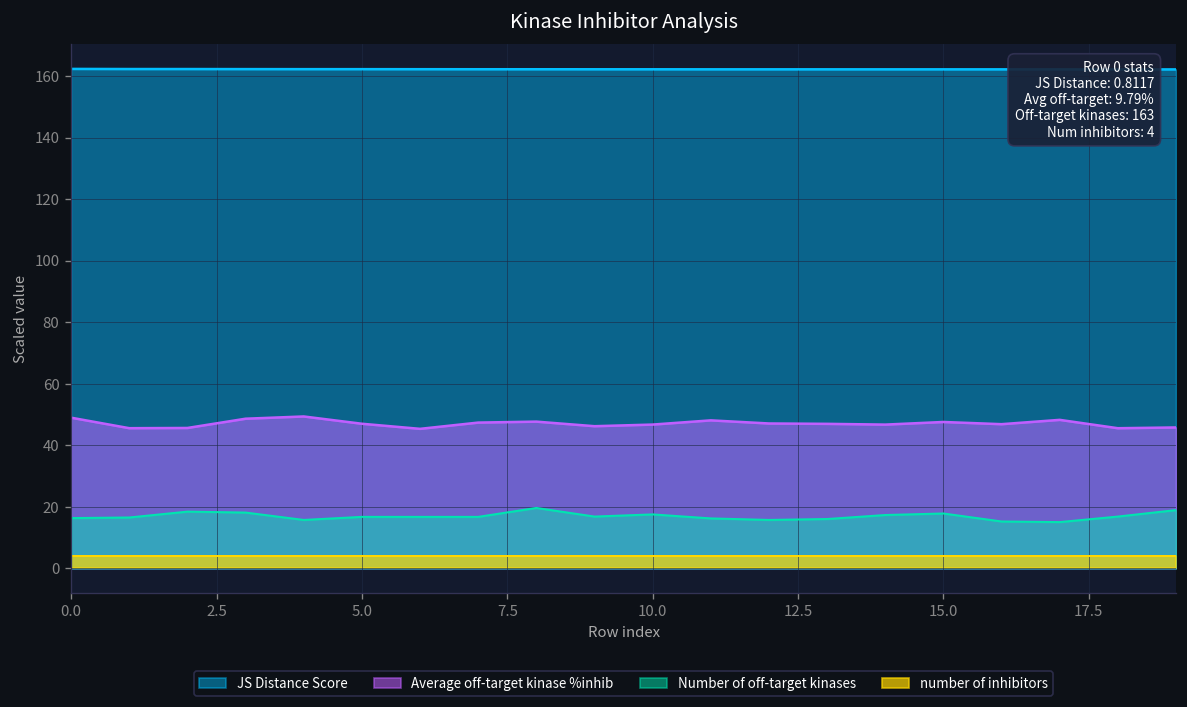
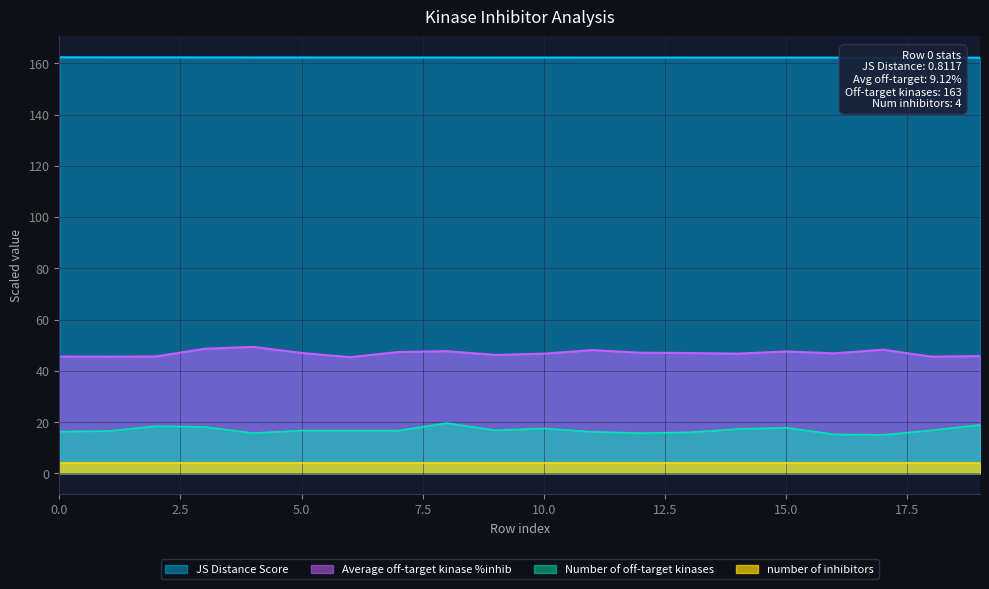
Average off-target kinase %inhib, 0.0: 9.79% -> 9.12%
